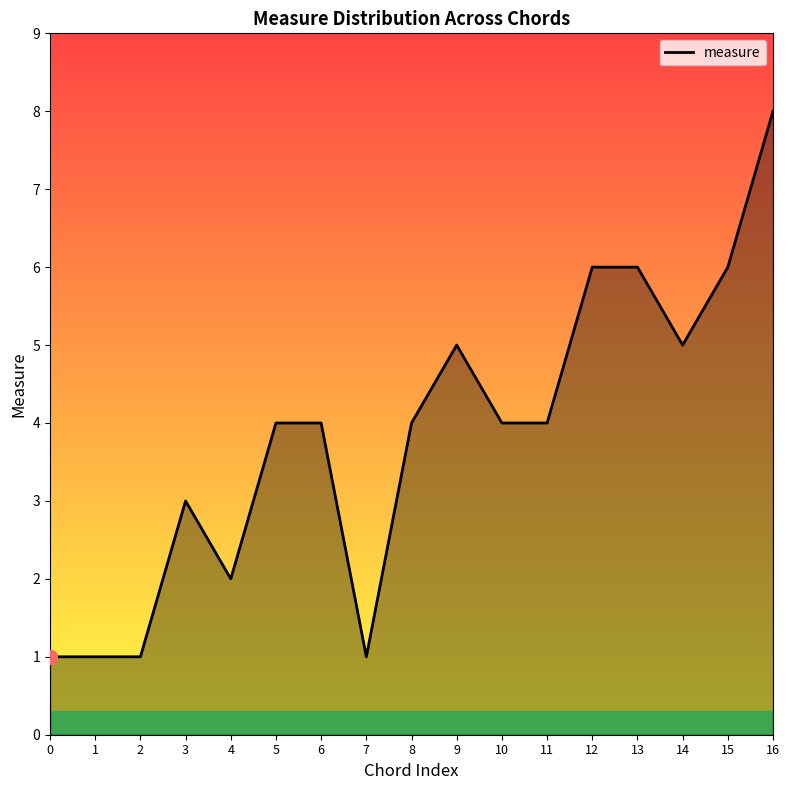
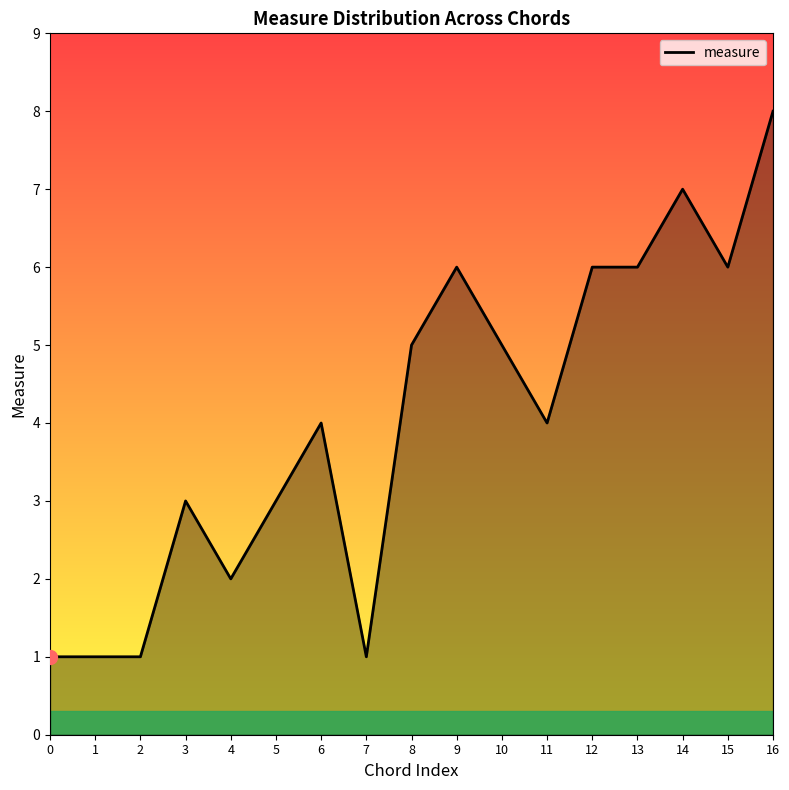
measure, 5: 4 -> 3
measure, 8: 4 -> 5
measure, 9: 5 -> 6
measure, 10: 4 -> 5
measure, 14: 5 -> 7
